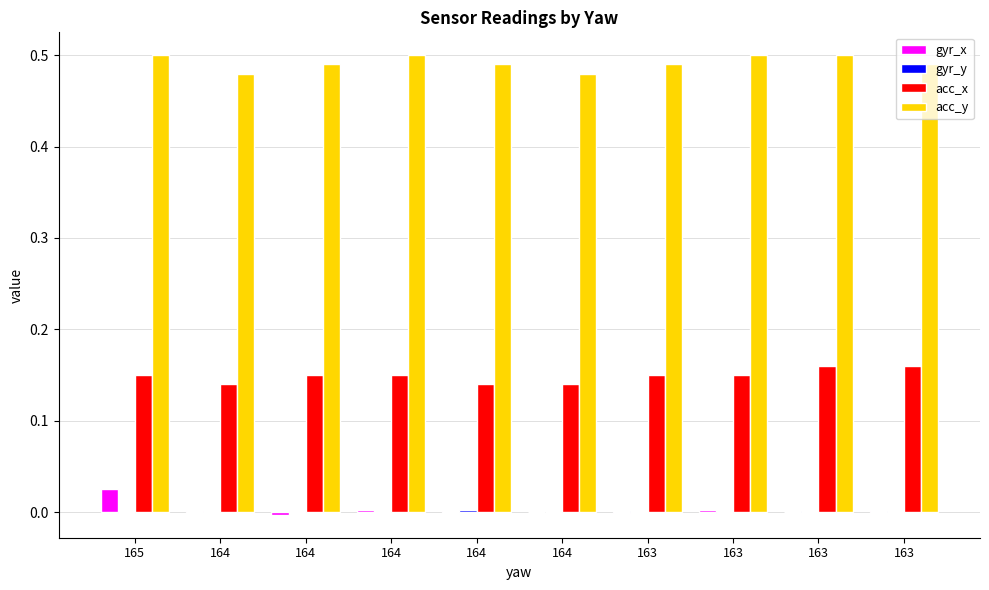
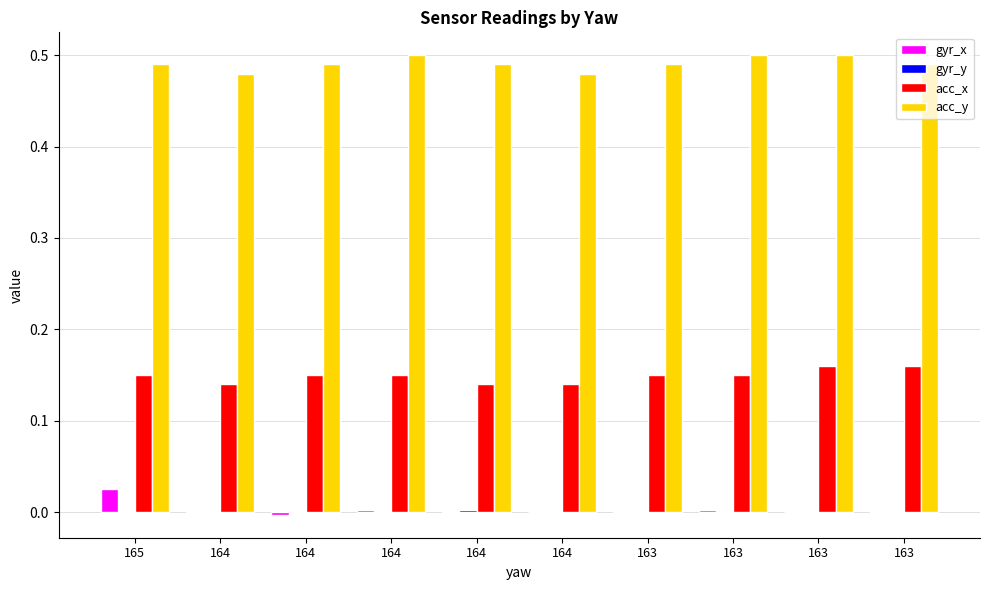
acc_y, 165: 0.50 -> 0.49
